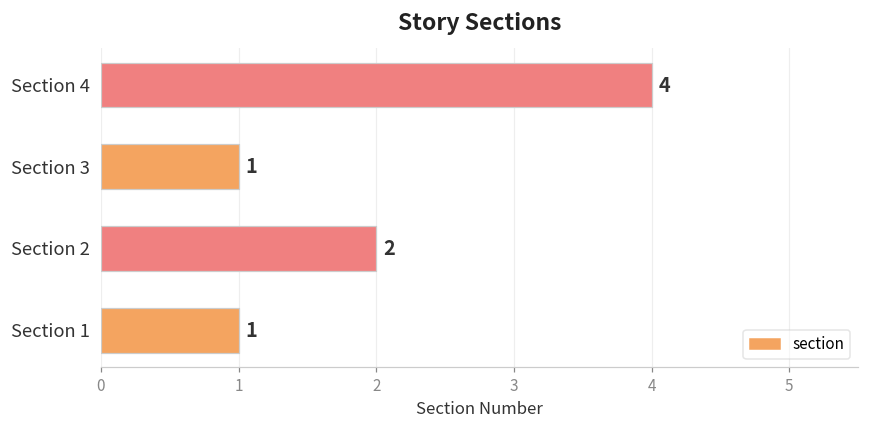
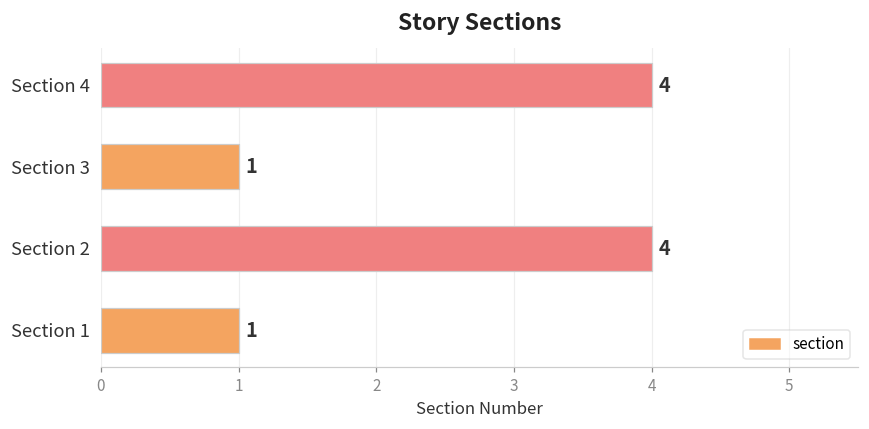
Section 2: 2 -> 4
